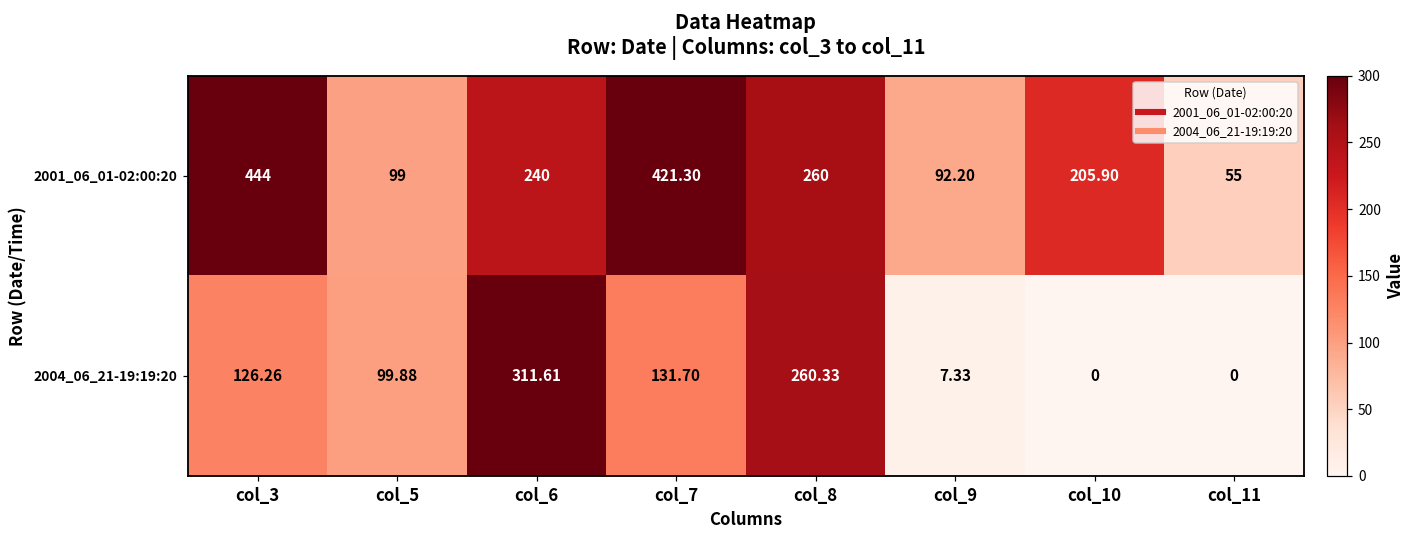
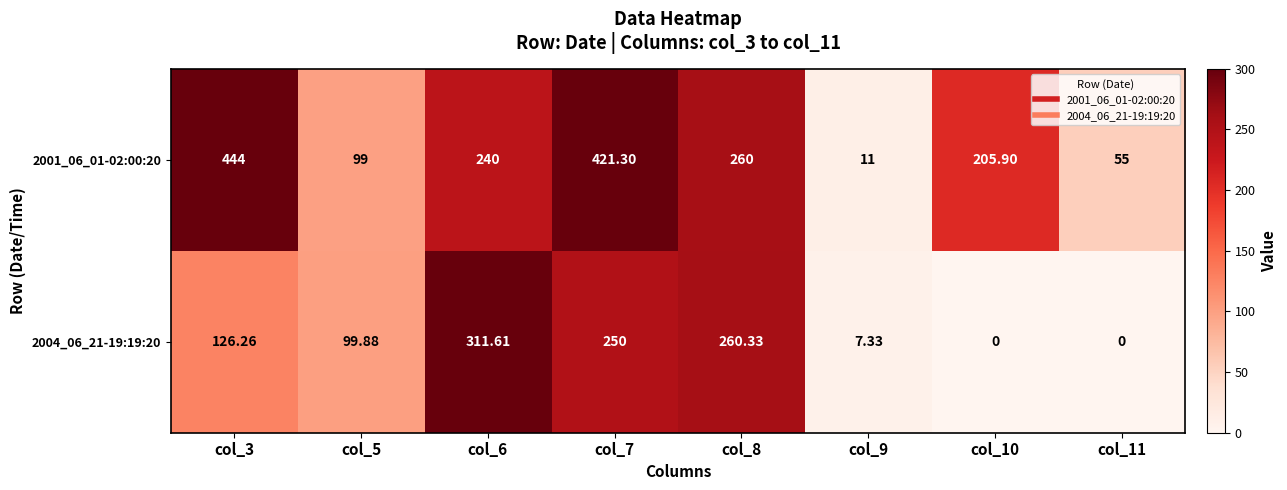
2001_06_01-02:00:20, col_9: 92.20 -> 11
2004_06_21-19:19:20, col_7: 131.70 -> 250
